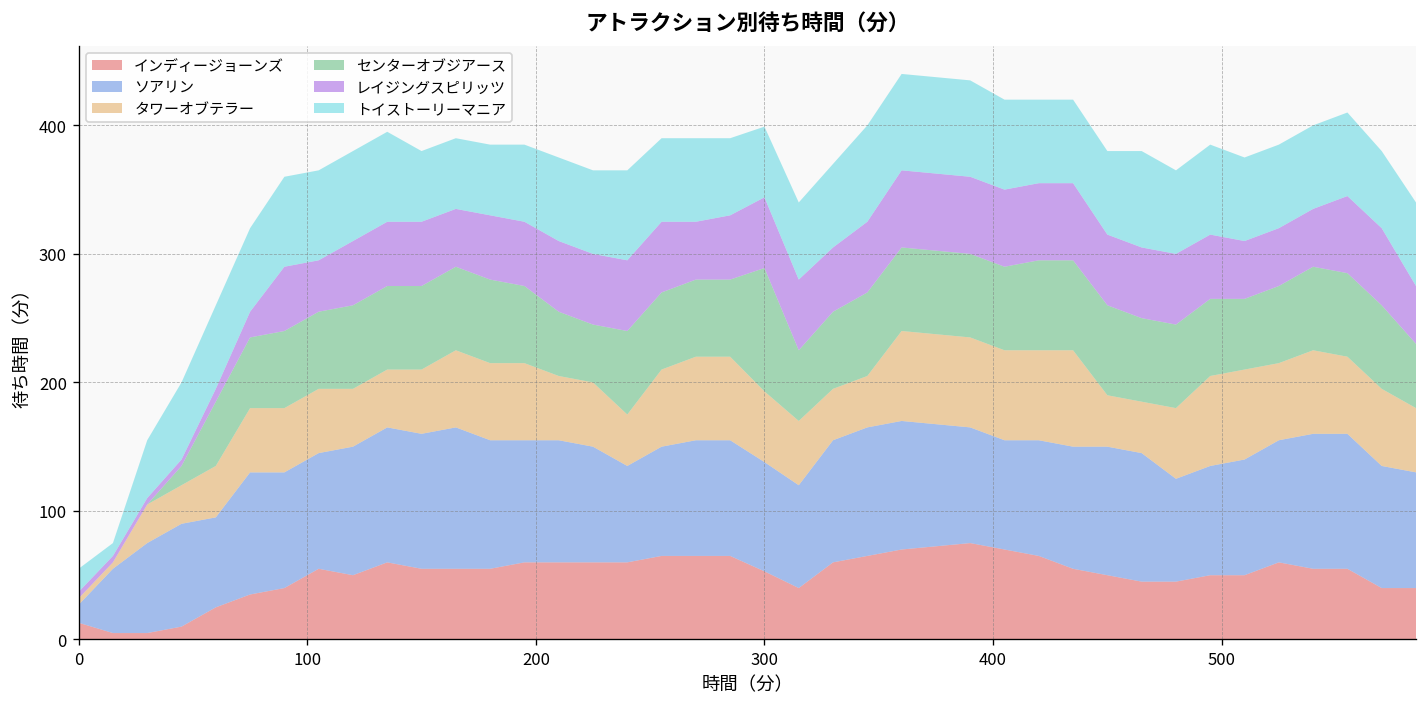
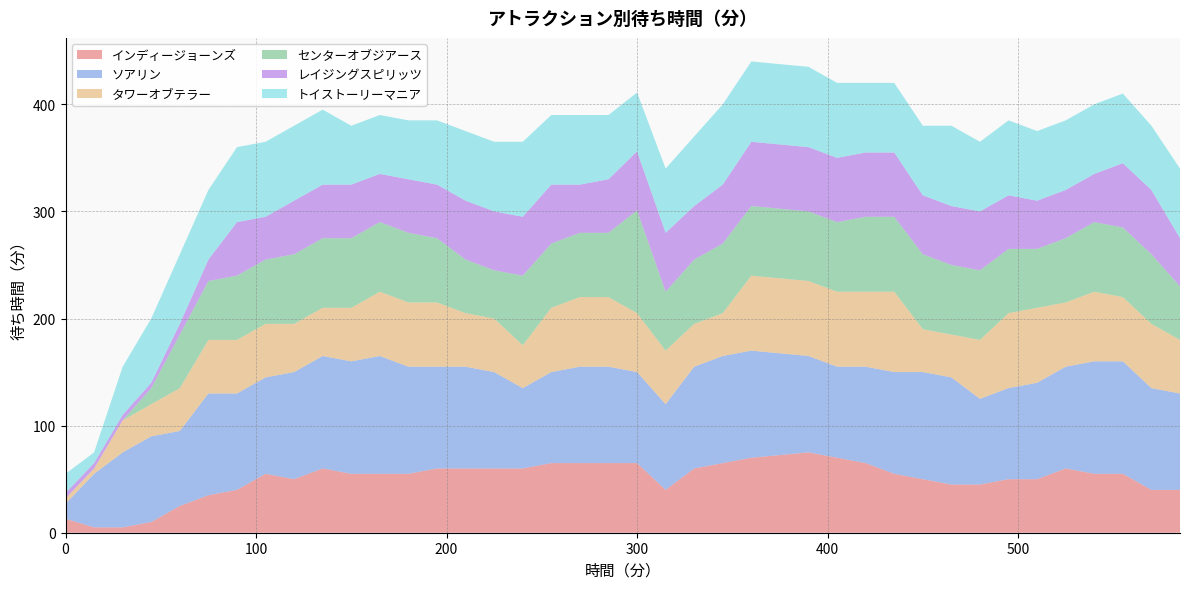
インディージョーンズ, 300: 53 -> 65
